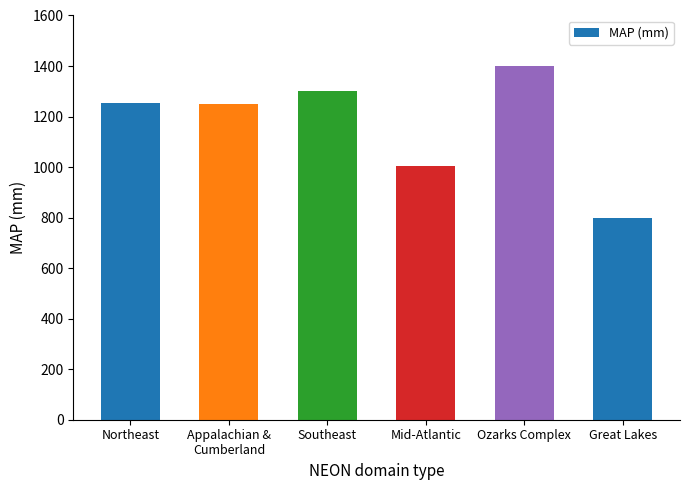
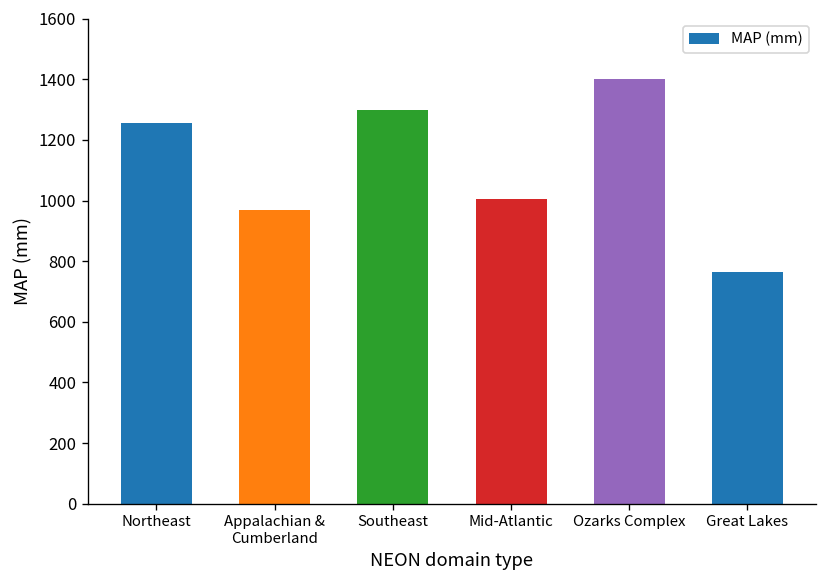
Appalachian & Cumberland: 1250 -> 970
Great Lakes: 800 -> 760
